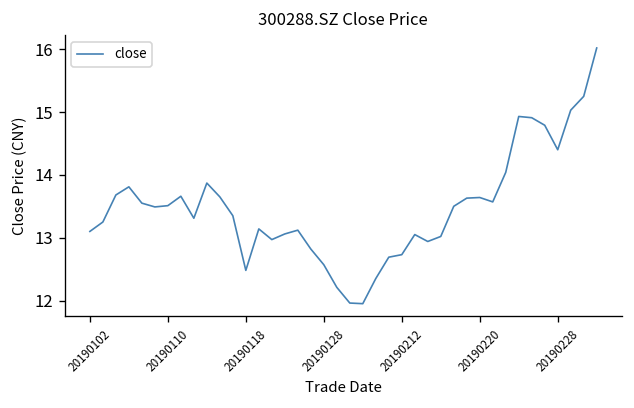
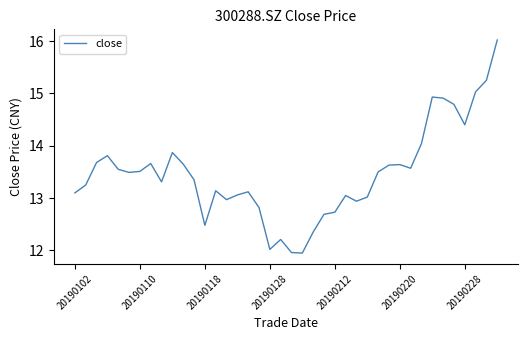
20190128: 12.6 -> 12.0
